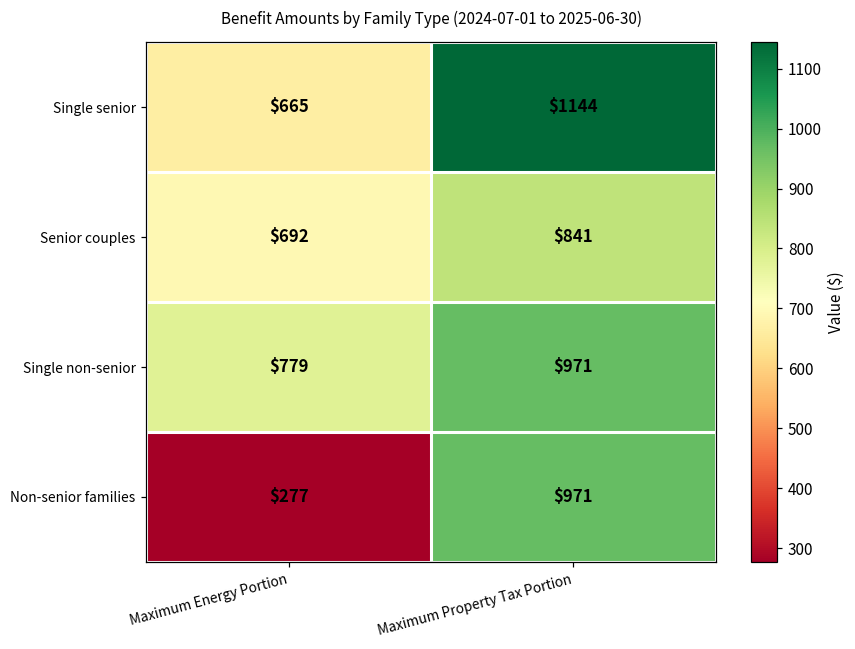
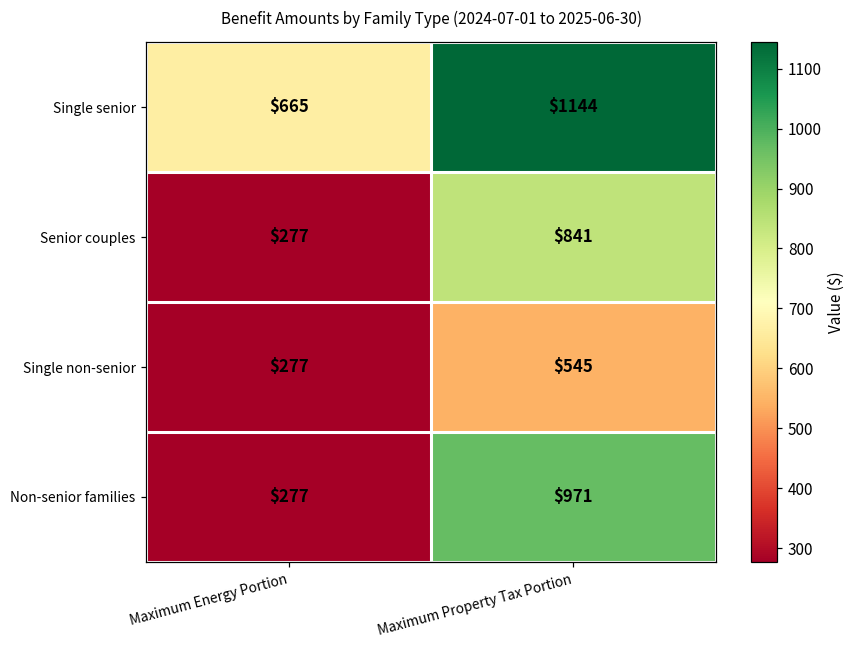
Senior couples, Maximum Energy Portion: $692 -> $277
Single non-senior, Maximum Energy Portion: $779 -> $277
Single non-senior, Maximum Property Tax Portion: $971 -> $545
